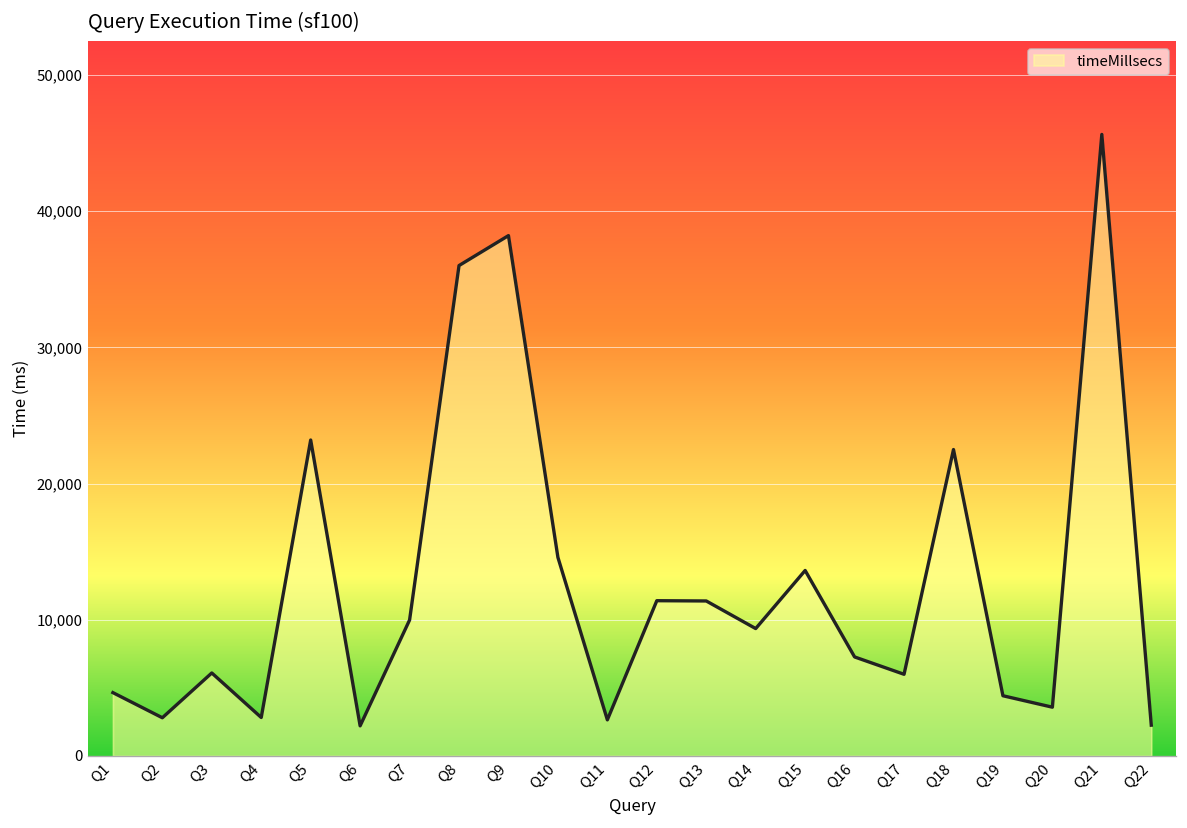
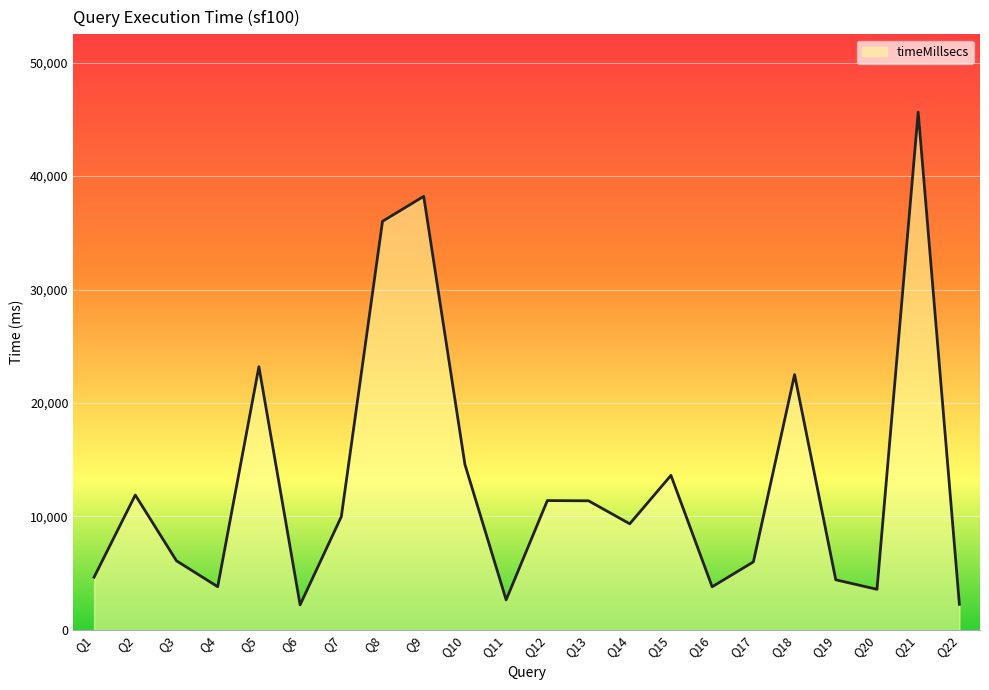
Q2: 2,800 -> 11,900
Q4: 2,800 -> 3,800
Q16: 7,300 -> 3,800
